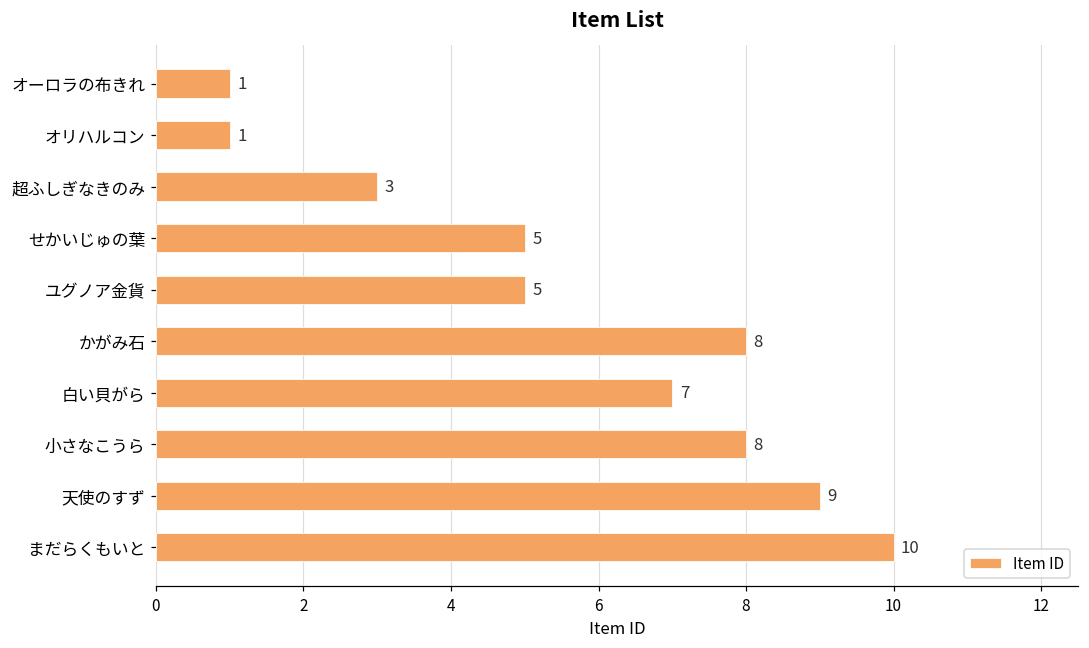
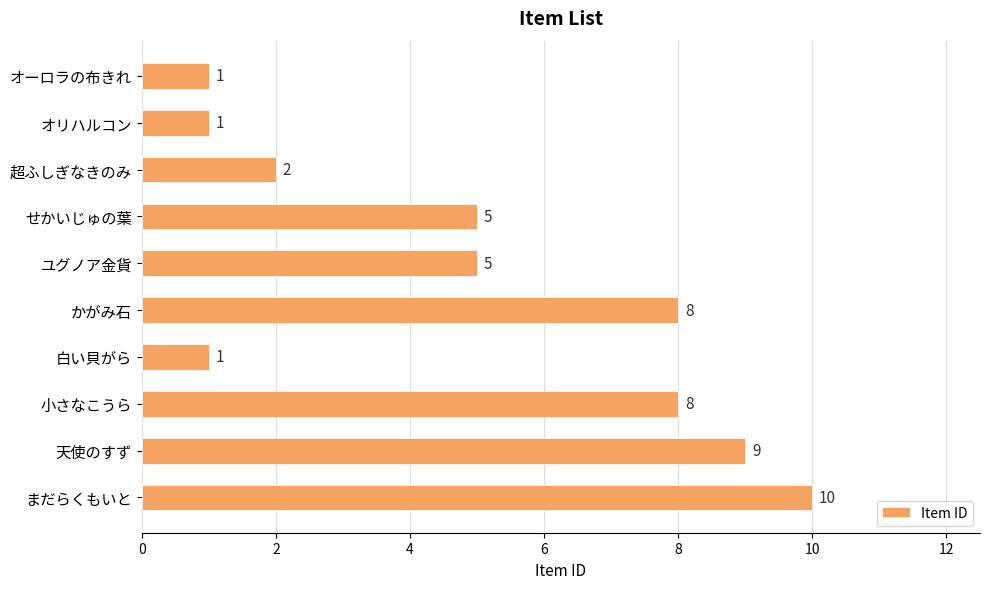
超ふしぎなきのみ: 3 -> 2
白い貝がら: 7 -> 1
